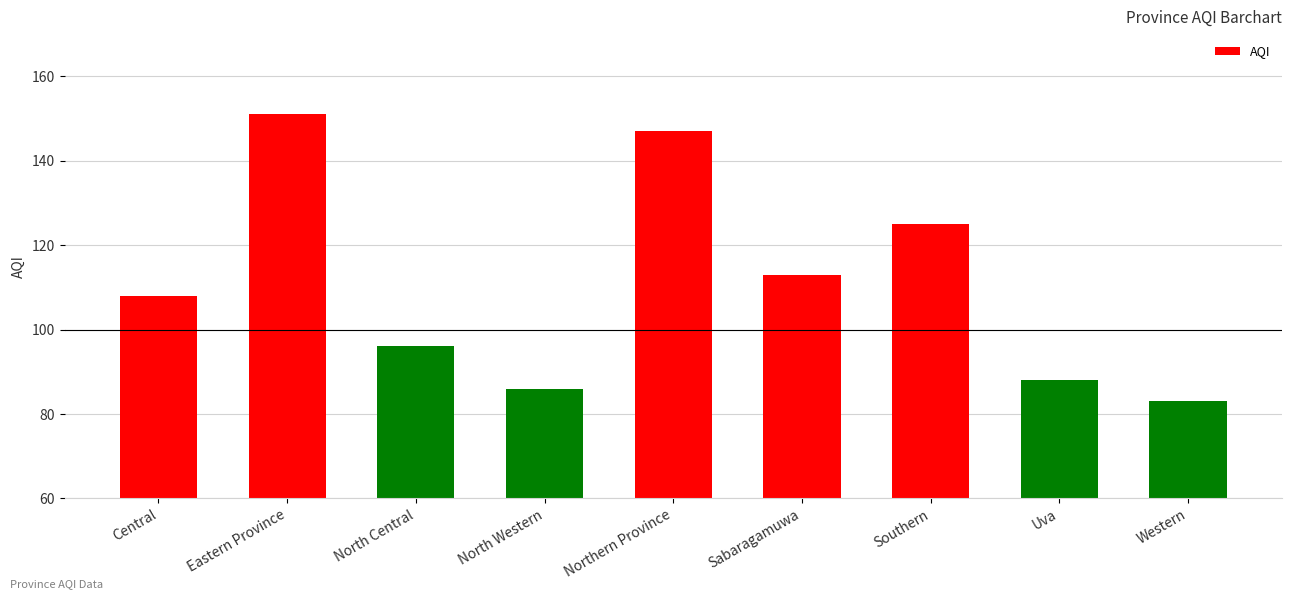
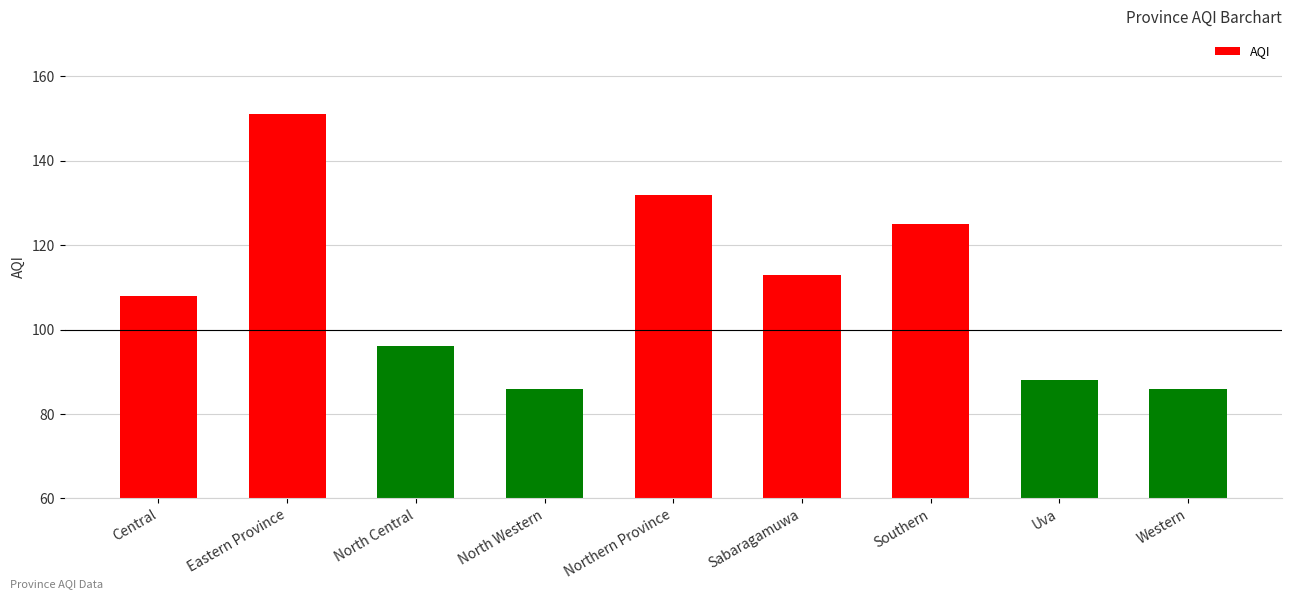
Northern Province: 147 -> 132
Western: 83 -> 86
